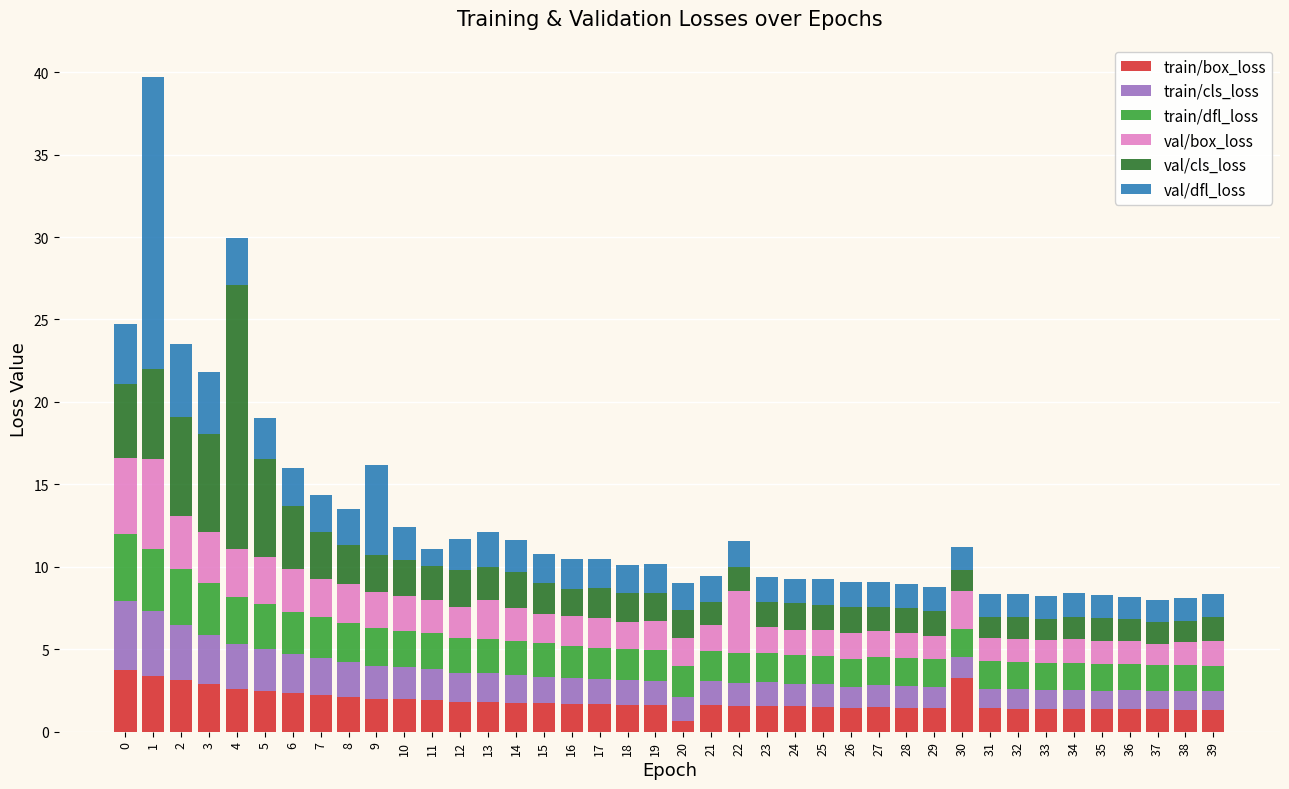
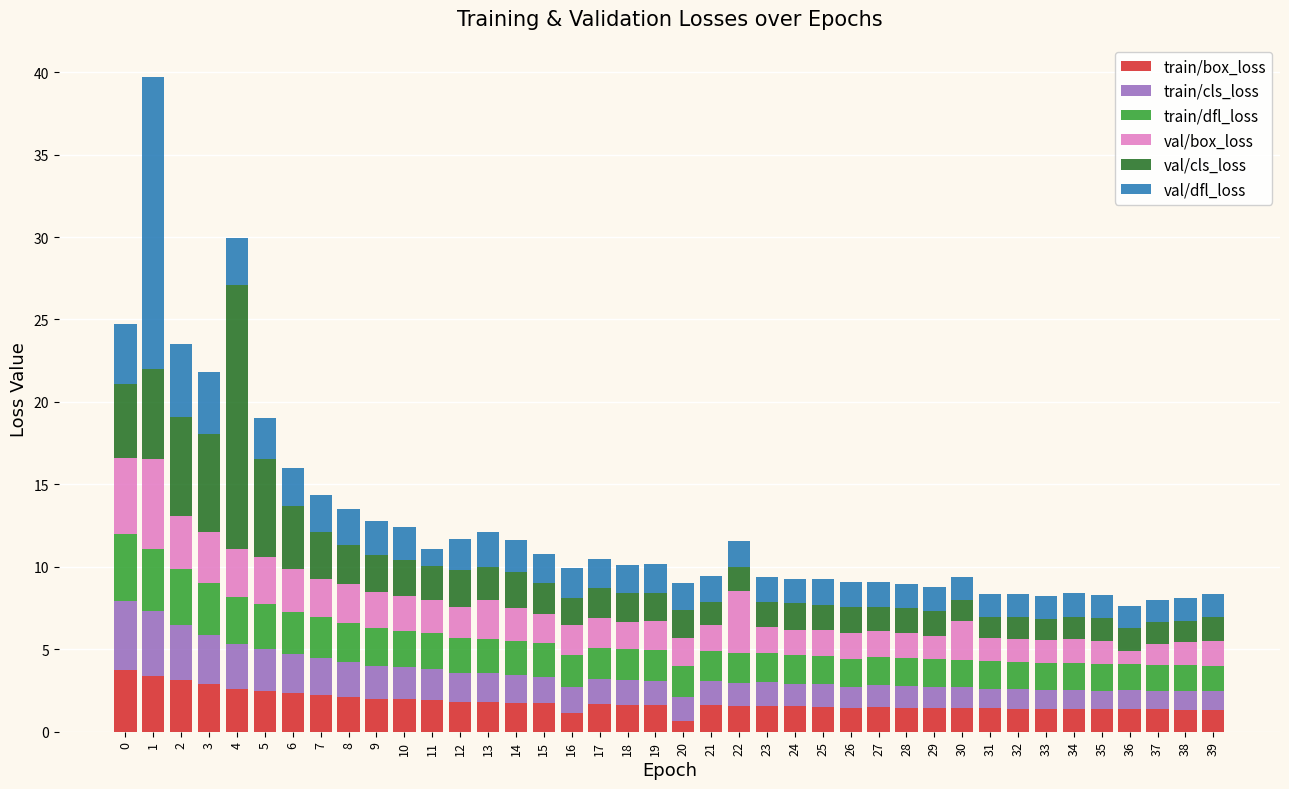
val/dfl_loss, 9: 5.4 -> 2.1
train/box_loss, 16: 1.7 -> 1.1
train/box_loss, 30: 3.3 -> 1.4
val/box_loss, 36: 1.4 -> 0.8
